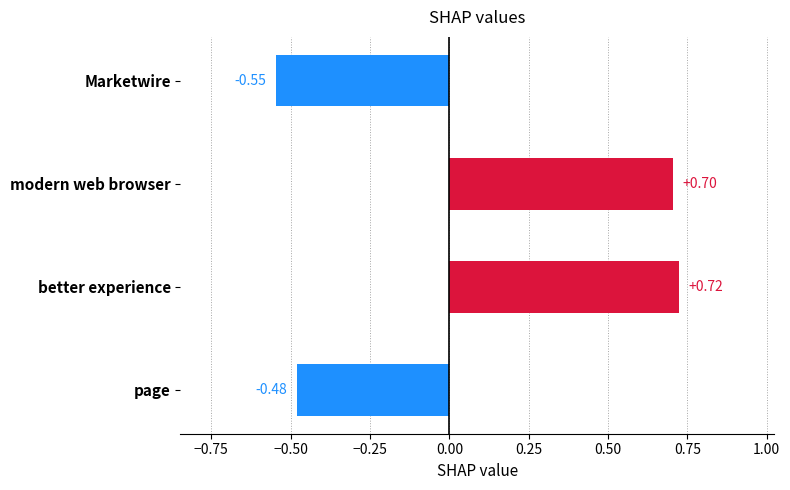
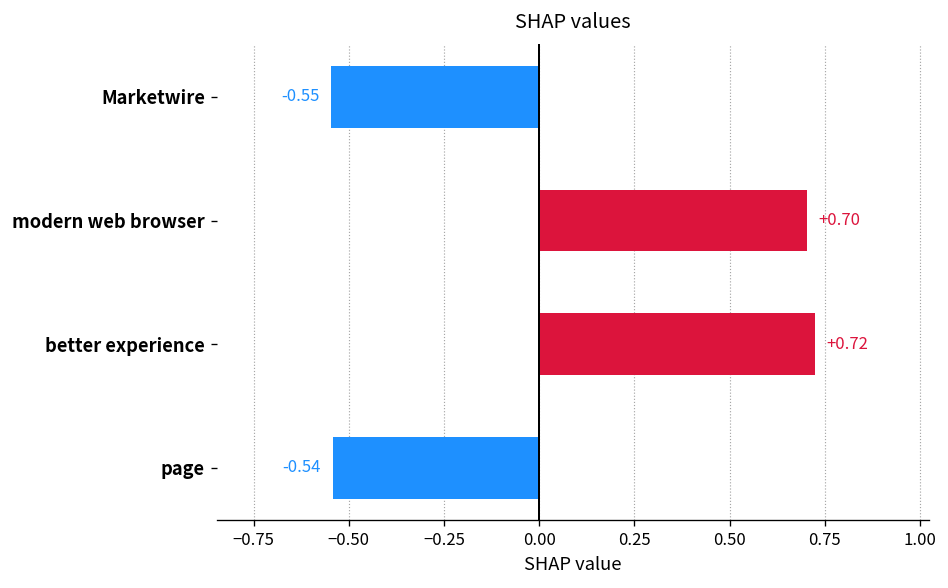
page: -0.48 -> -0.54
